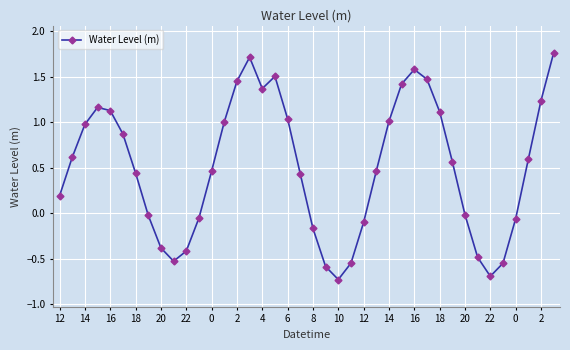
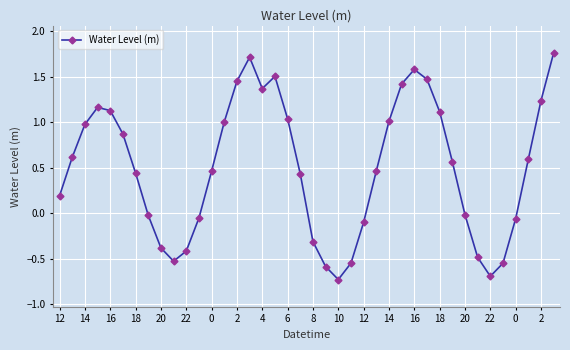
8: -0.2 -> -0.3
